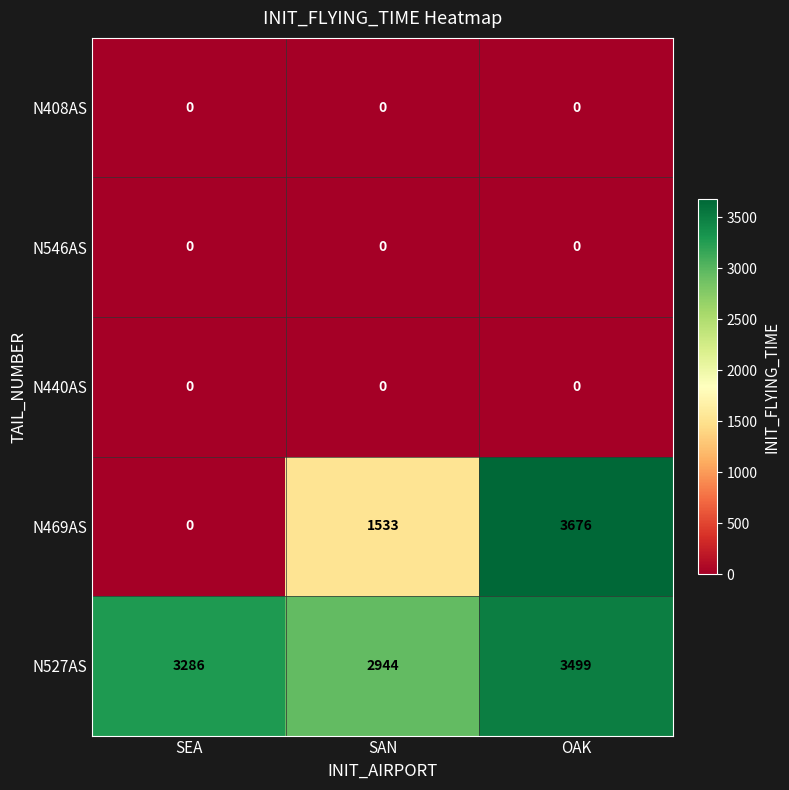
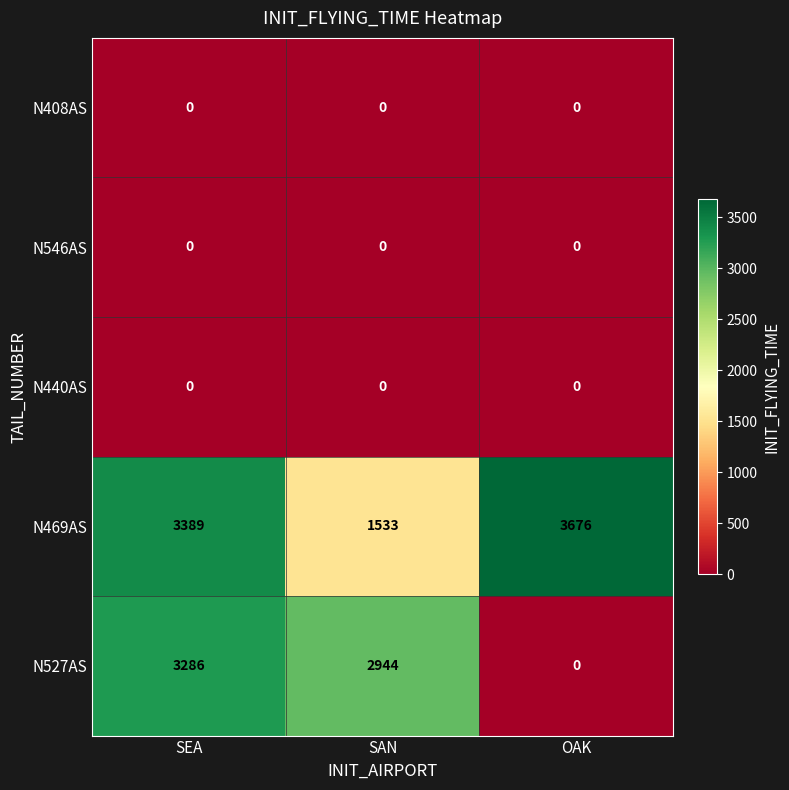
N469AS, SEA: 0 -> 3389
N527AS, OAK: 3499 -> 0
